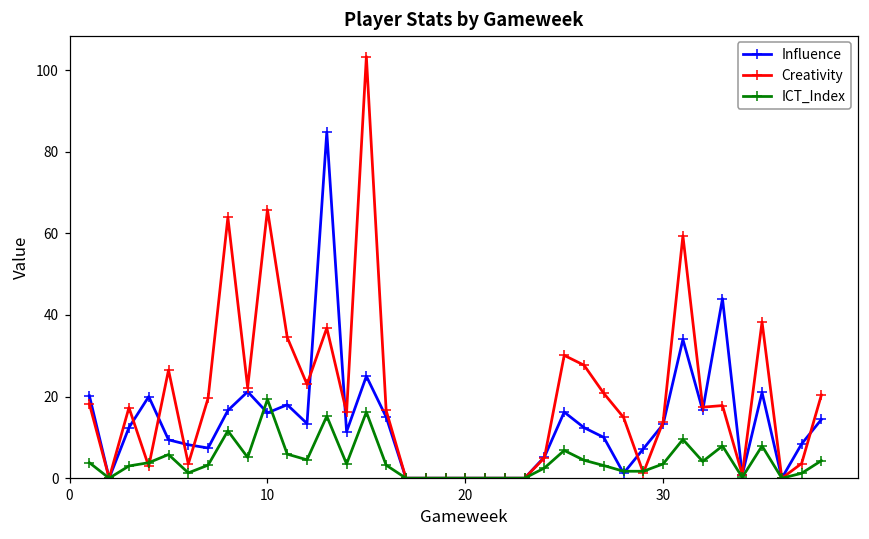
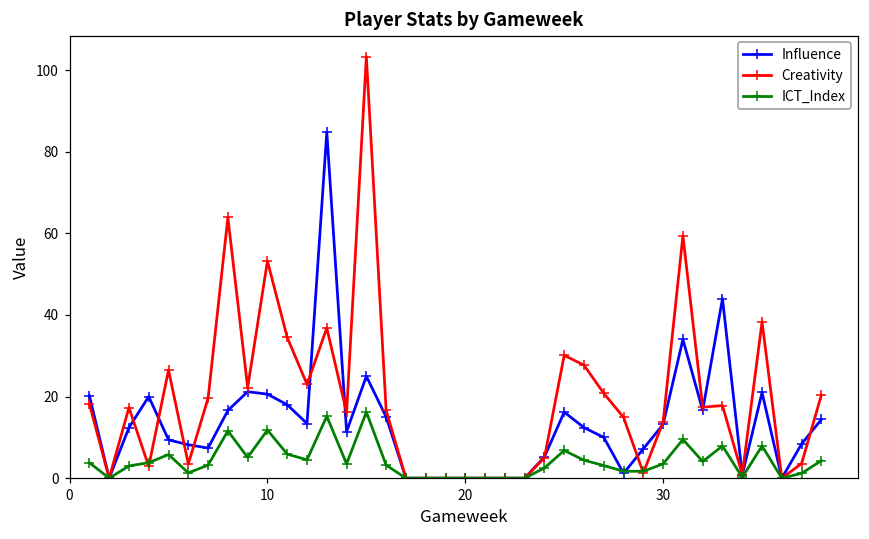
Influence, 10: 16 -> 21
Creativity, 10: 66 -> 53
ICT_Index, 10: 19 -> 12
